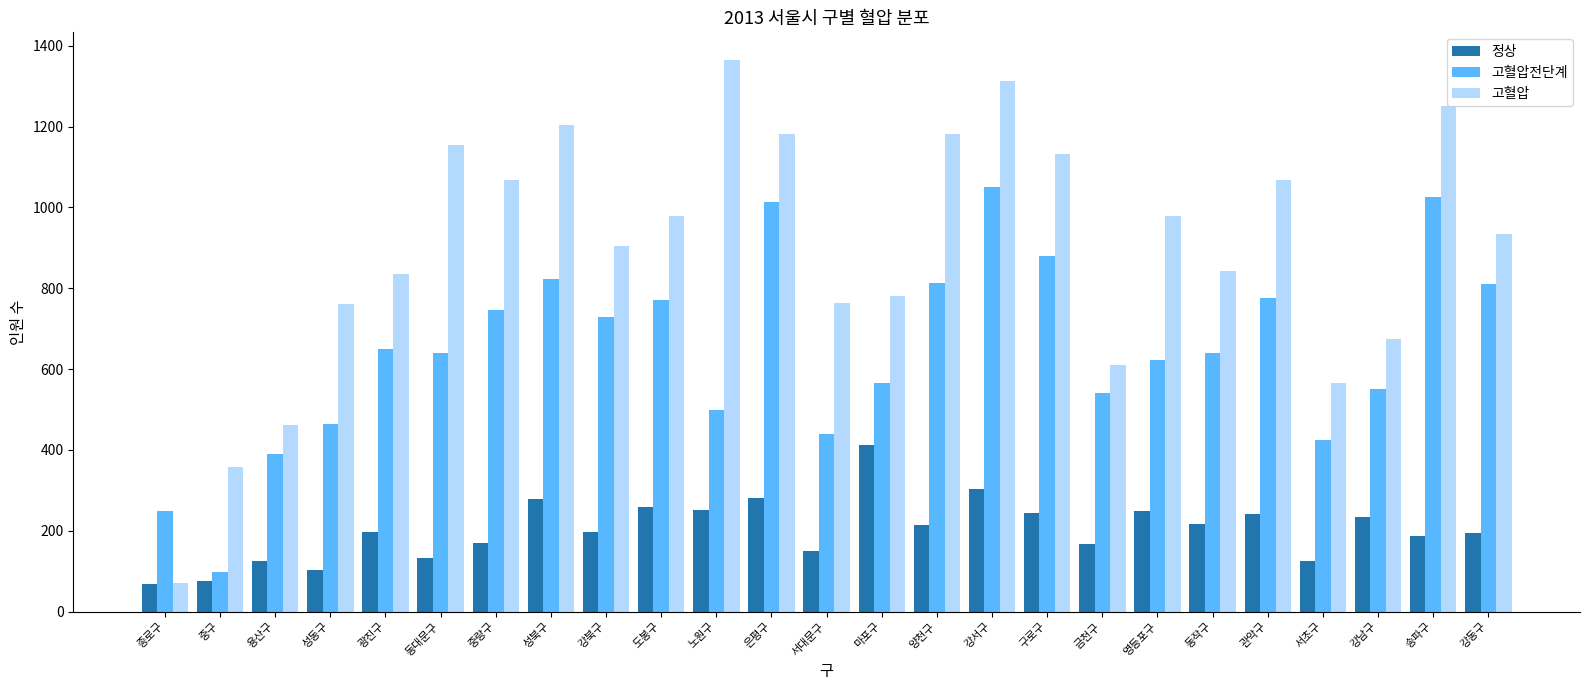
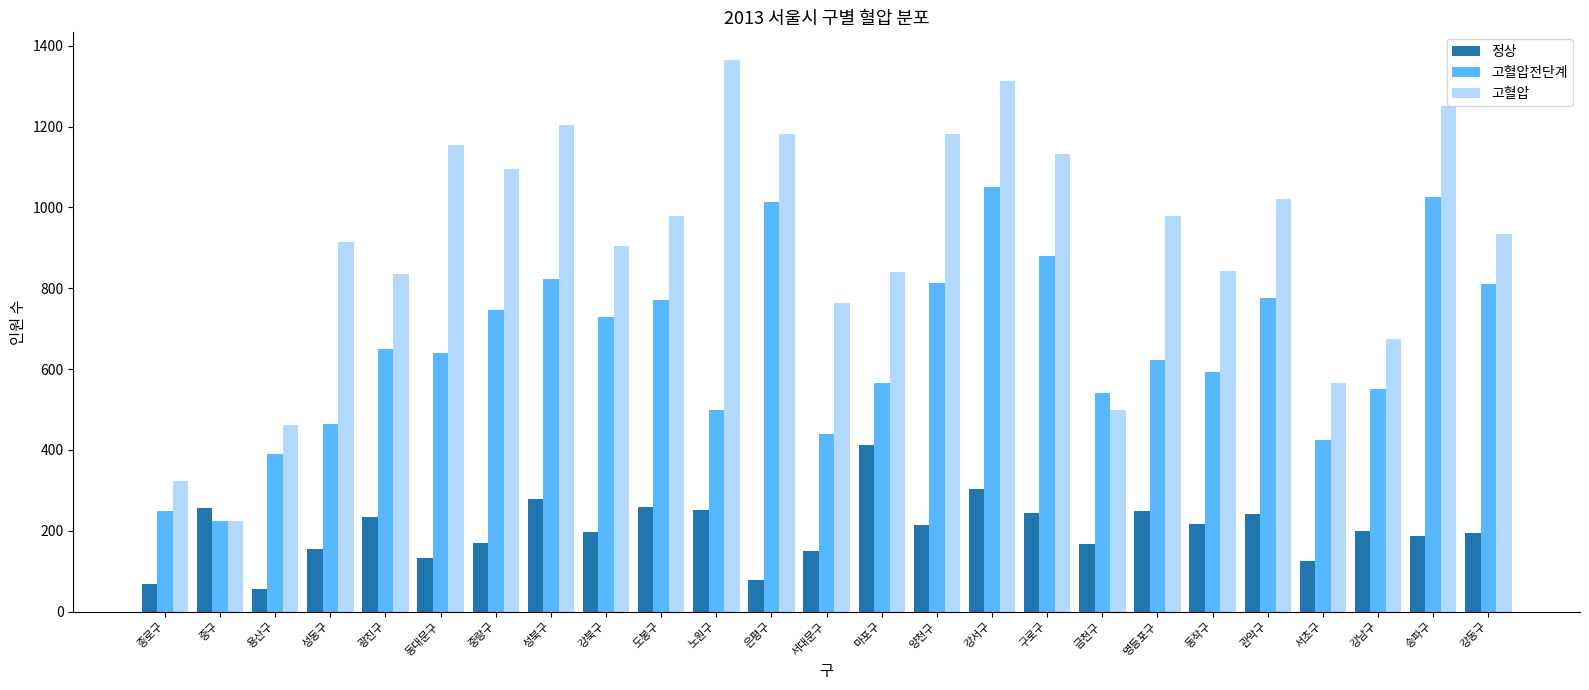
고혈압, 종로구: 70 -> 320
정상, 중구: 80 -> 260
고혈압전단계, 중구: 100 -> 230
고혈압, 중구: 360 -> 230
정상, 용산구: 130 -> 60
정상, 성동구: 100 -> 150
고혈압, 성동구: 760 -> 920
정상, 광진구: 200 -> 230
고혈압, 중랑구: 1070 -> 1100
정상, 은평구: 280 -> 80
고혈압, 마포구: 780 -> 840
고혈압, 금천구: 610 -> 500
고혈압전단계, 동작구: 640 -> 590
고혈압, 관악구: 1070 -> 1020
정상, 강남구: 240 -> 200
